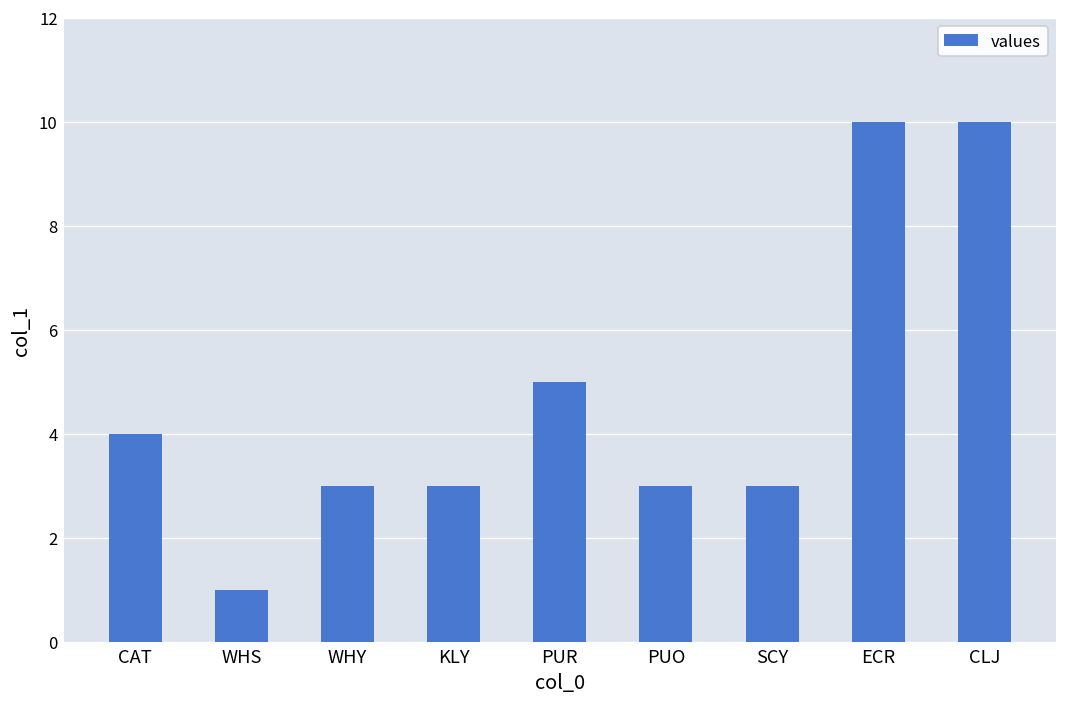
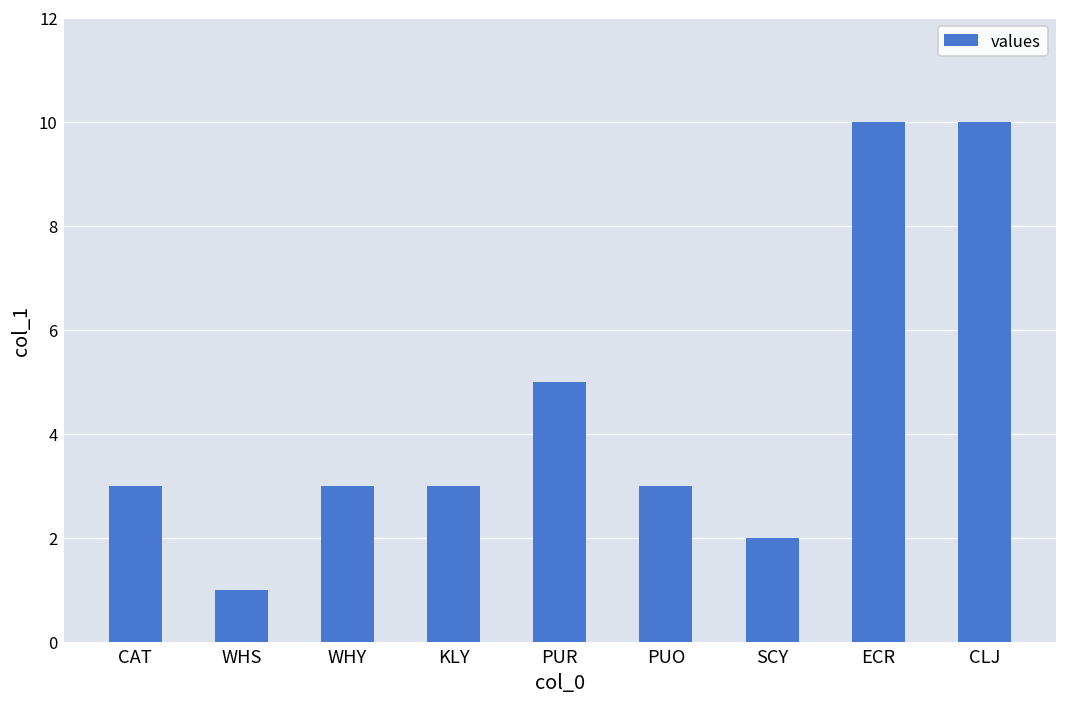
CAT: 4 -> 3
SCY: 3 -> 2
